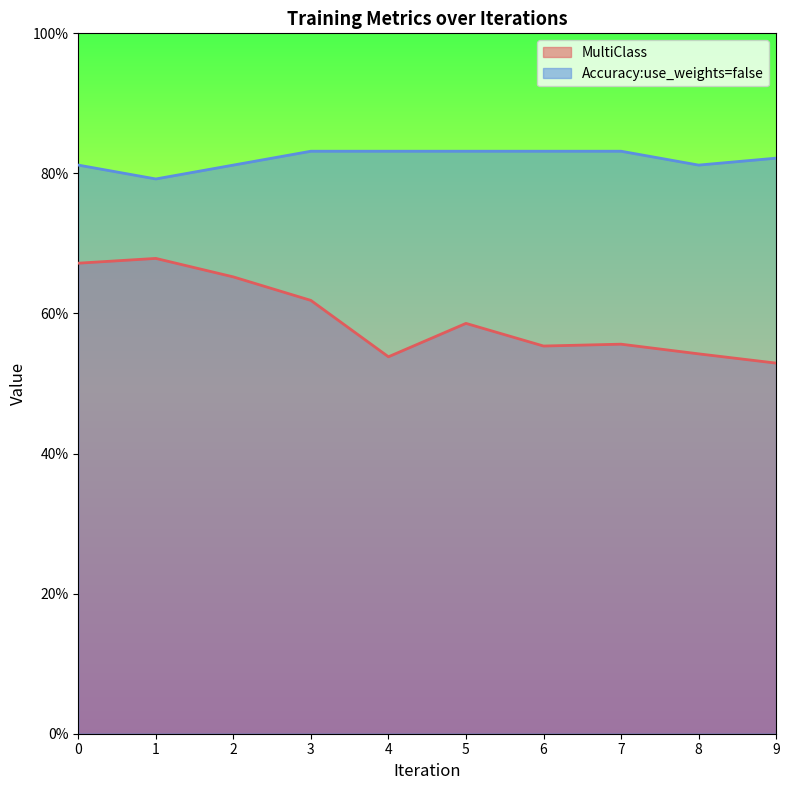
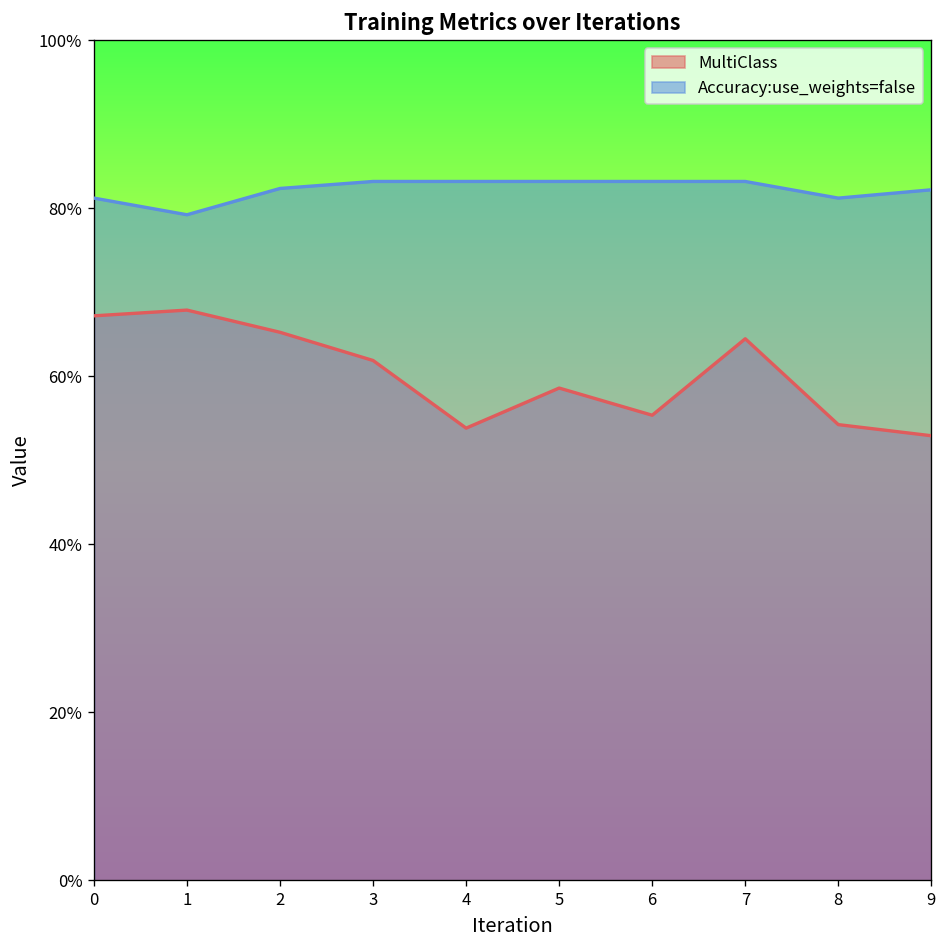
Accuracy:use_weights=false, 2: 81% -> 82%
MultiClass, 7: 56% -> 64%
